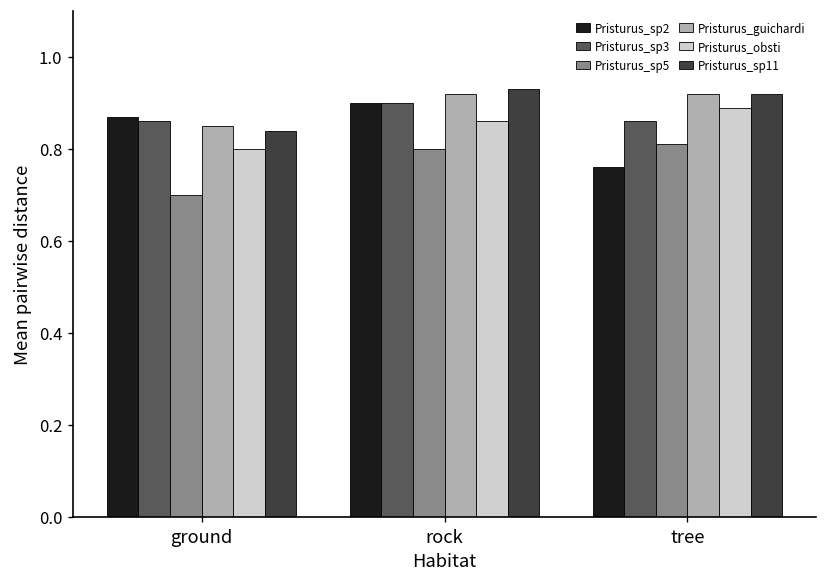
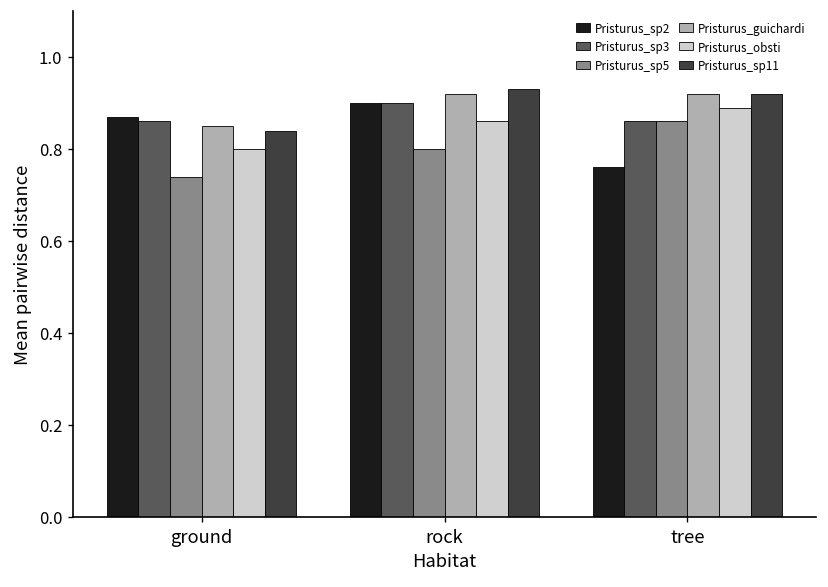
Pristurus_sp5, ground: 0.70 -> 0.74
Pristurus_sp5, tree: 0.81 -> 0.86
